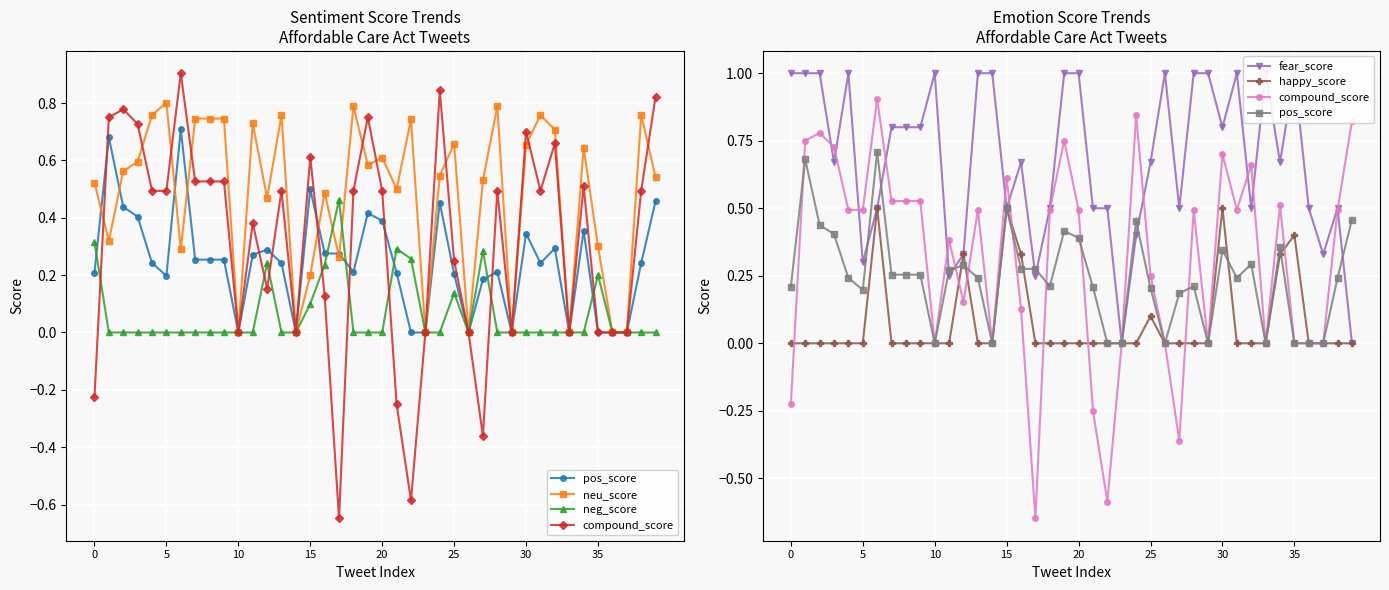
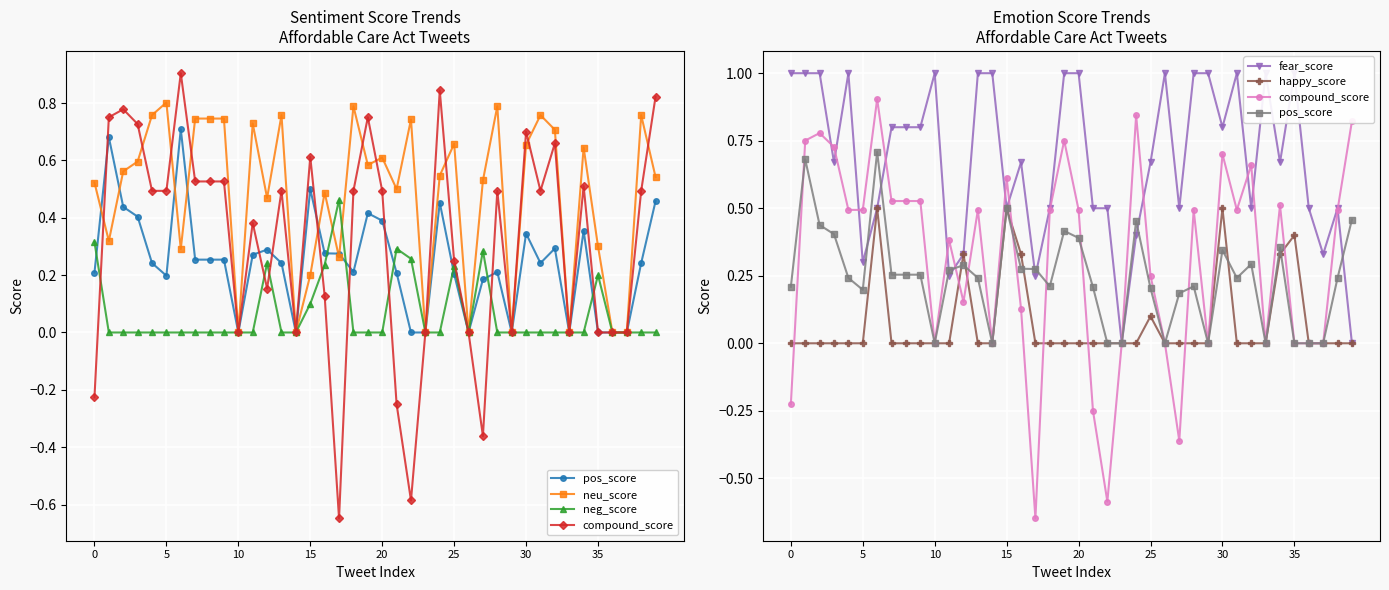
Sentiment Score Trends Affordable Care Act Tweets, neg_score, 25: 0.14 -> 0.23
